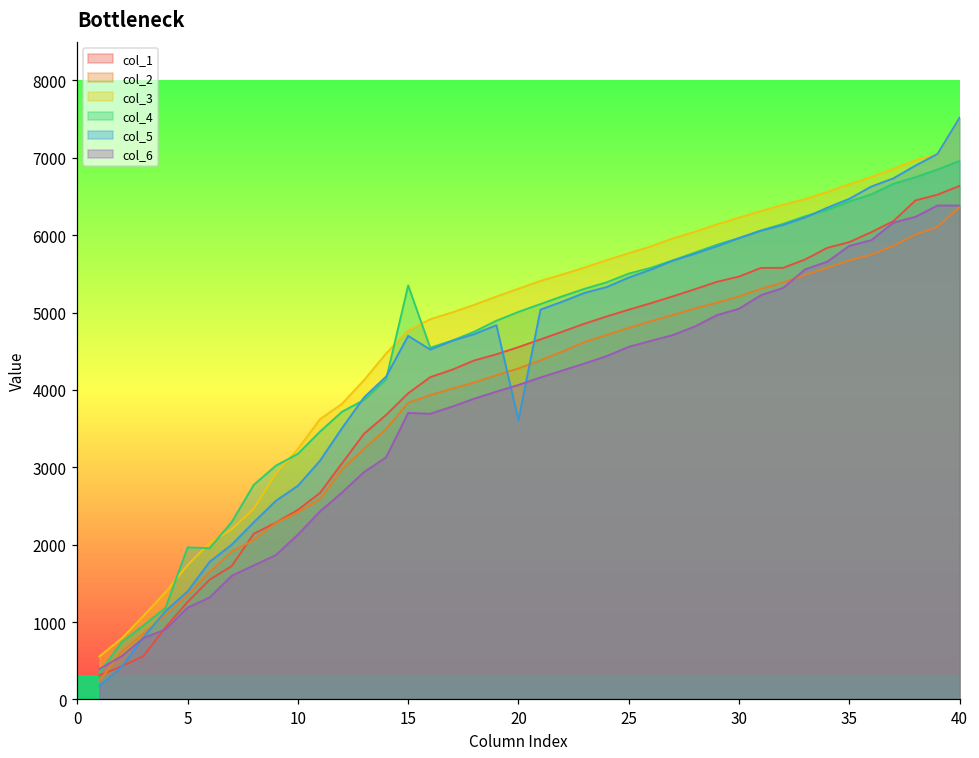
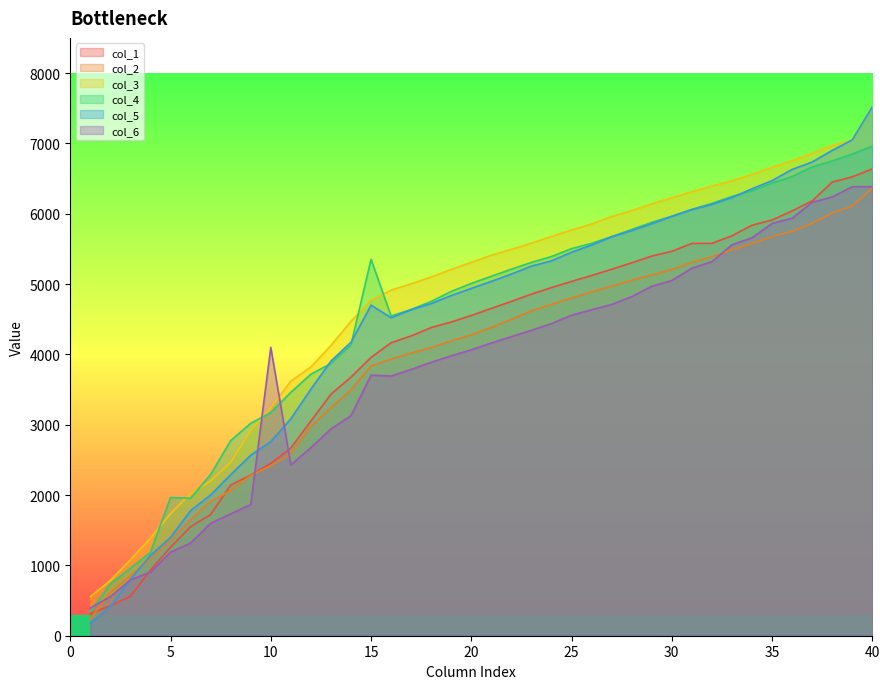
col_6, 10: 2100 -> 4100
col_5, 20: 3600 -> 4900
